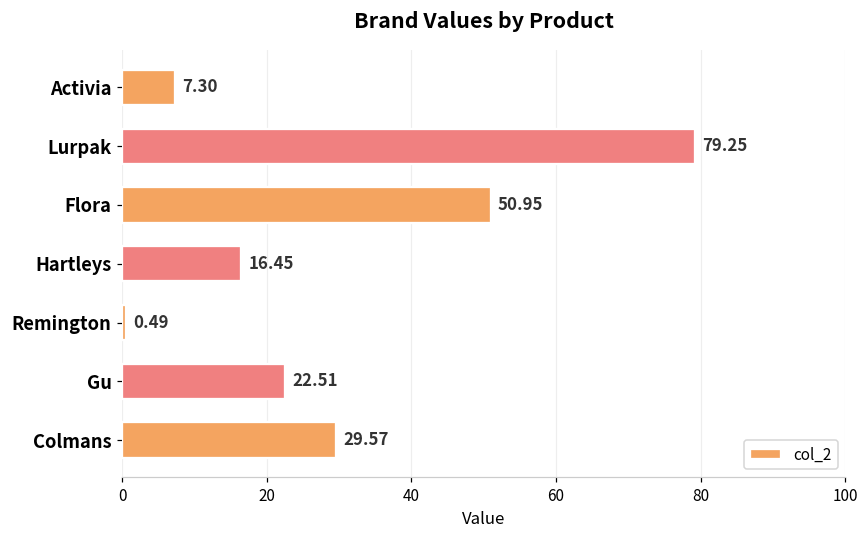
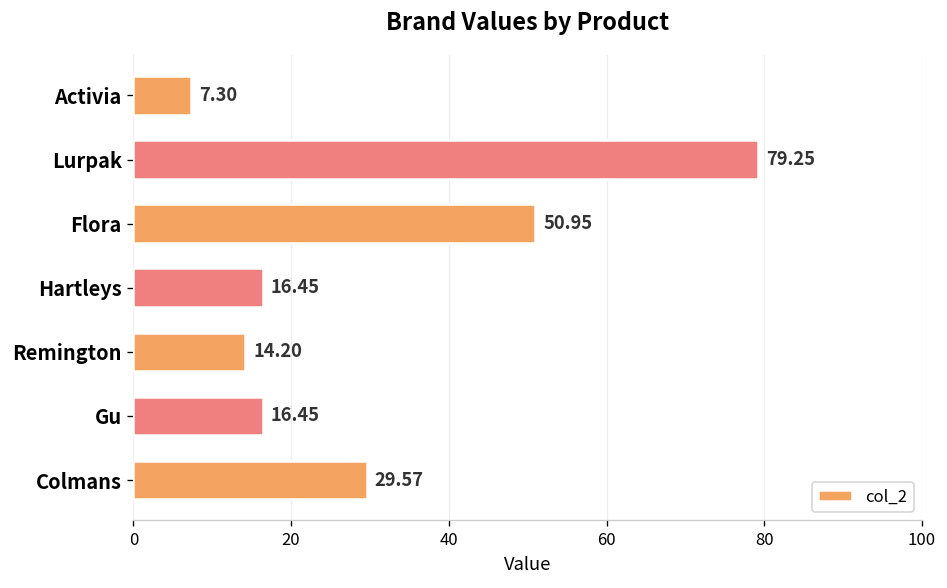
Remington: 0.49 -> 14.20
Gu: 22.51 -> 16.45
